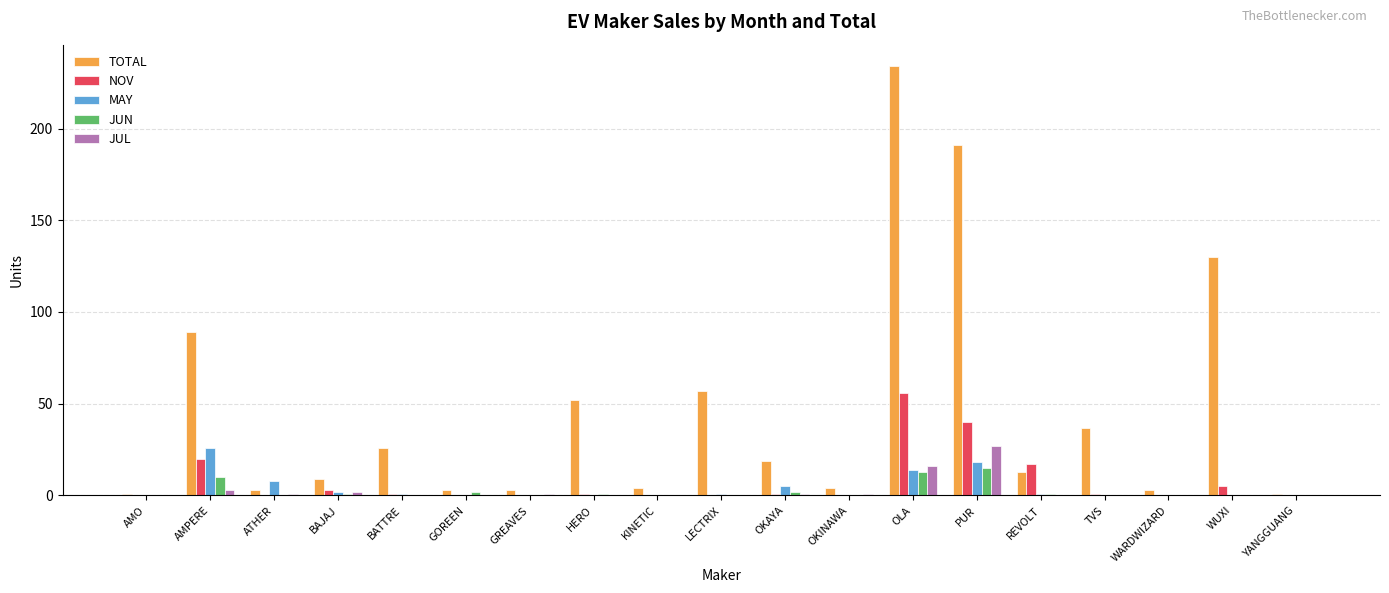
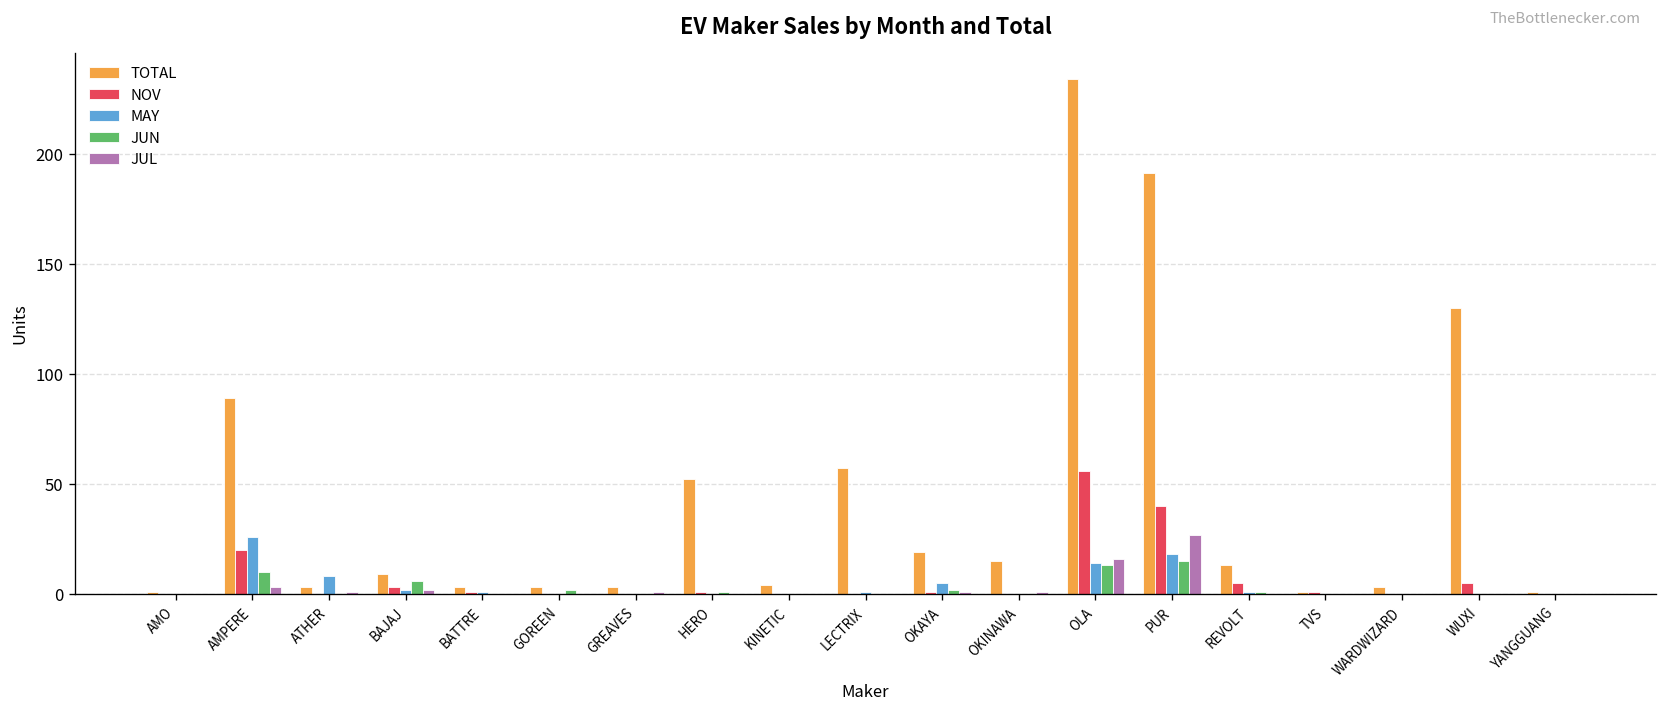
JUN, BAJAJ: 1 -> 6
TOTAL, BATTRE: 26 -> 3
TOTAL, OKINAWA: 4 -> 15
NOV, REVOLT: 17 -> 5
TOTAL, TVS: 37 -> 1
